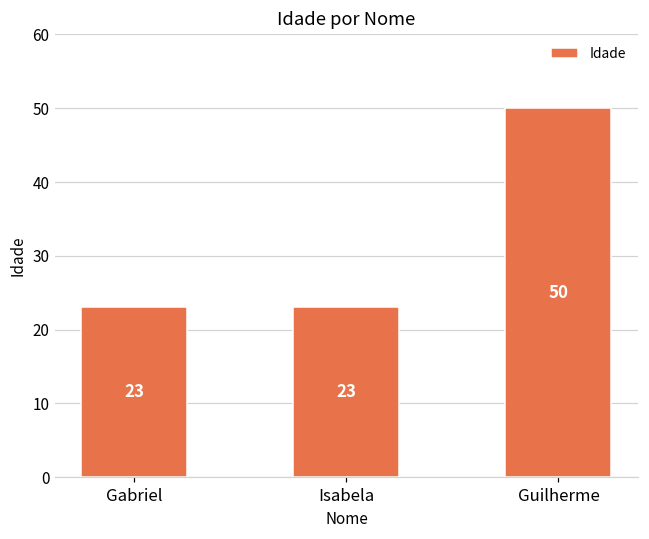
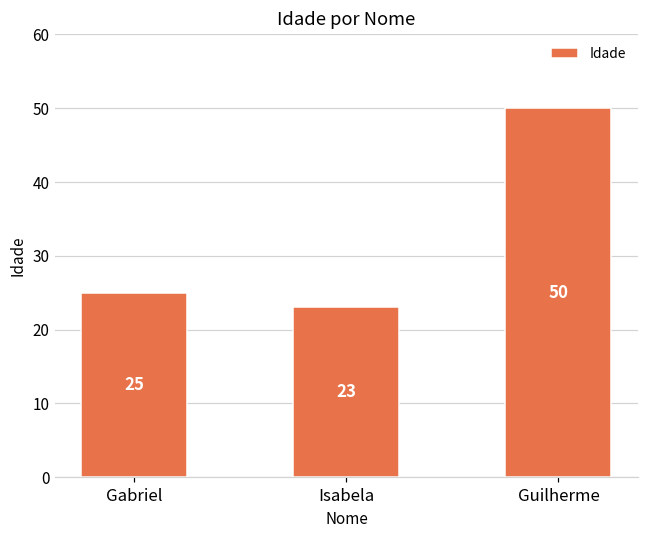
Gabriel: 23 -> 25
